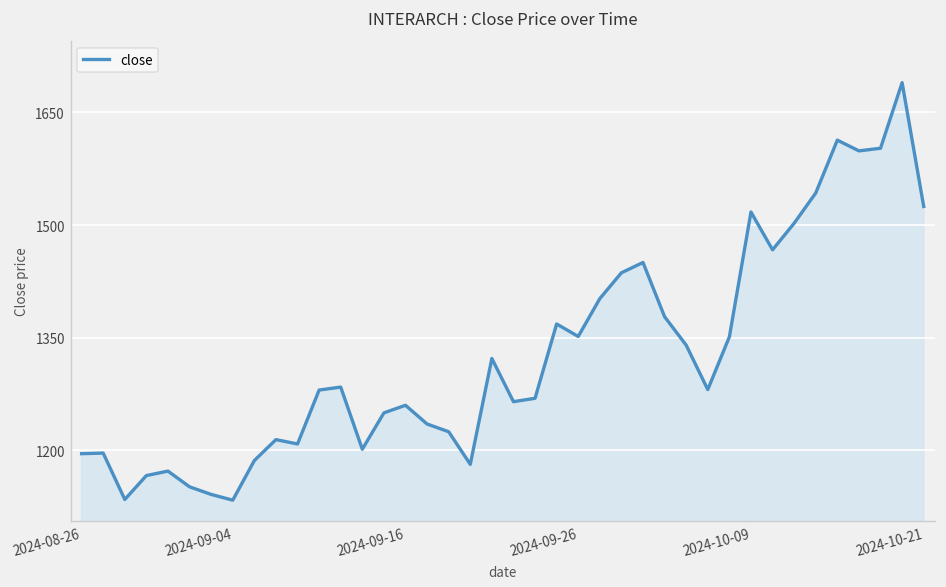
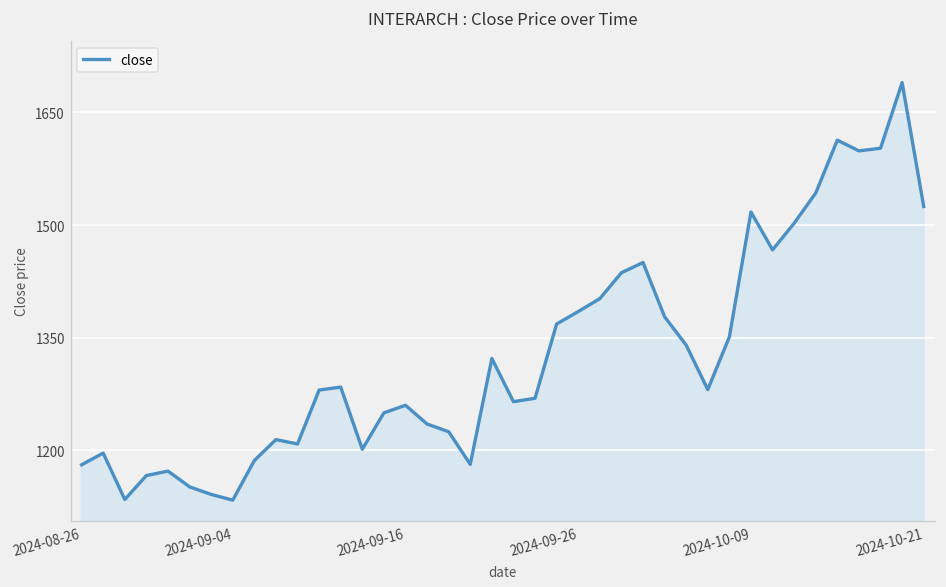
2024-08-26: 1200 -> 1180
2024-09-26: 1350 -> 1380
